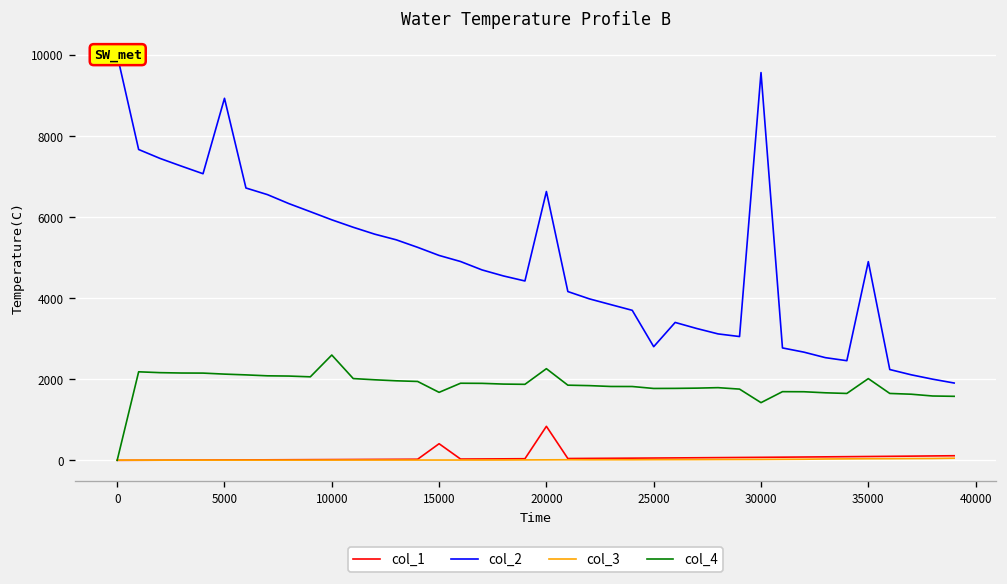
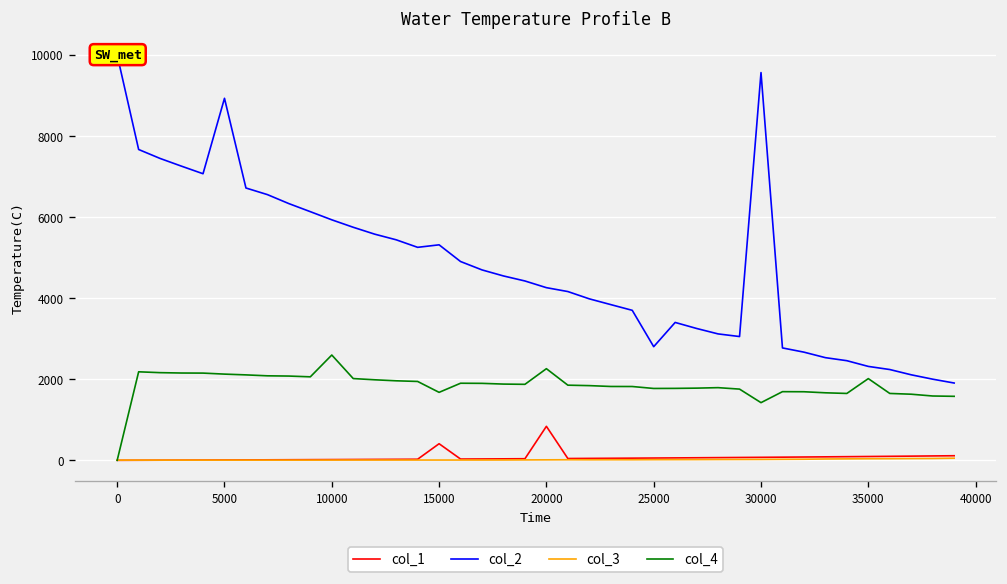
col_2, 15000: 5100 -> 5300
col_2, 20000: 6600 -> 4300
col_2, 35000: 4900 -> 2300
